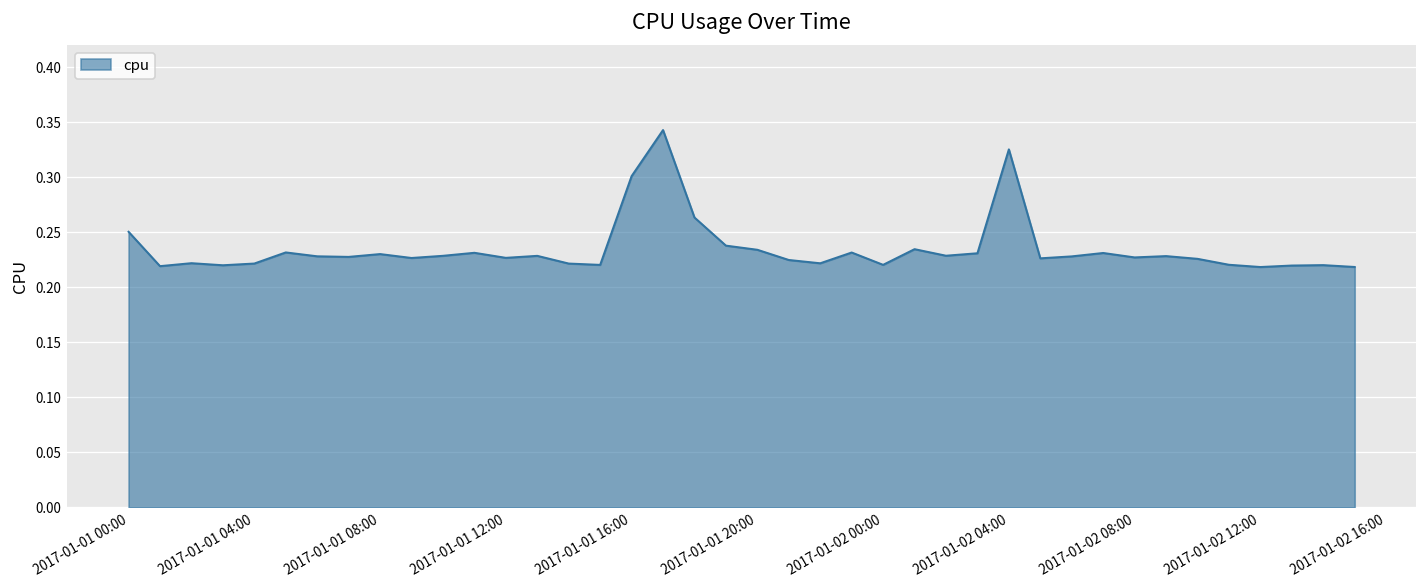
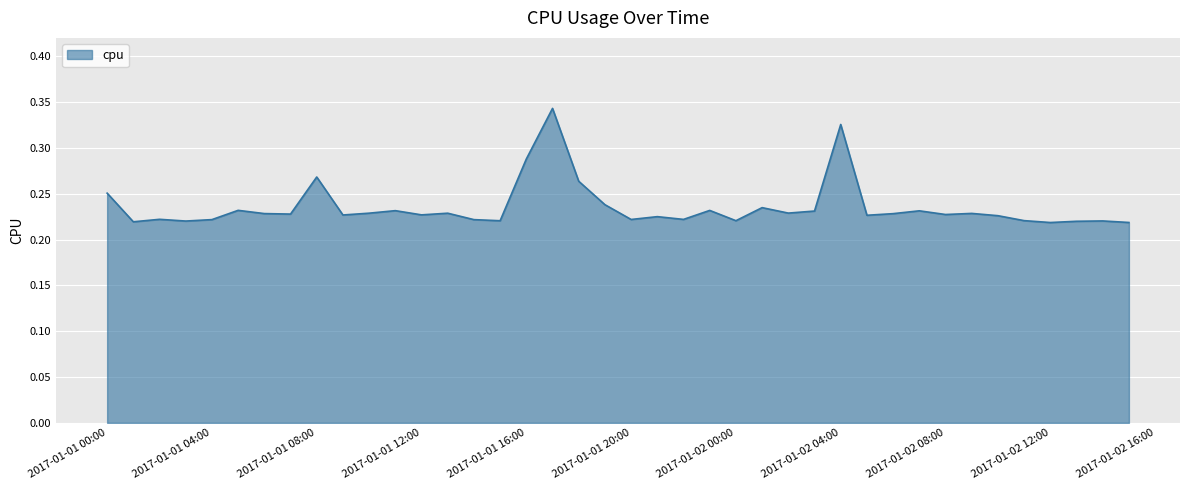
2017-01-01 08:00: 0.23 -> 0.27
2017-01-01 16:00: 0.30 -> 0.29
2017-01-01 20:00: 0.23 -> 0.22
